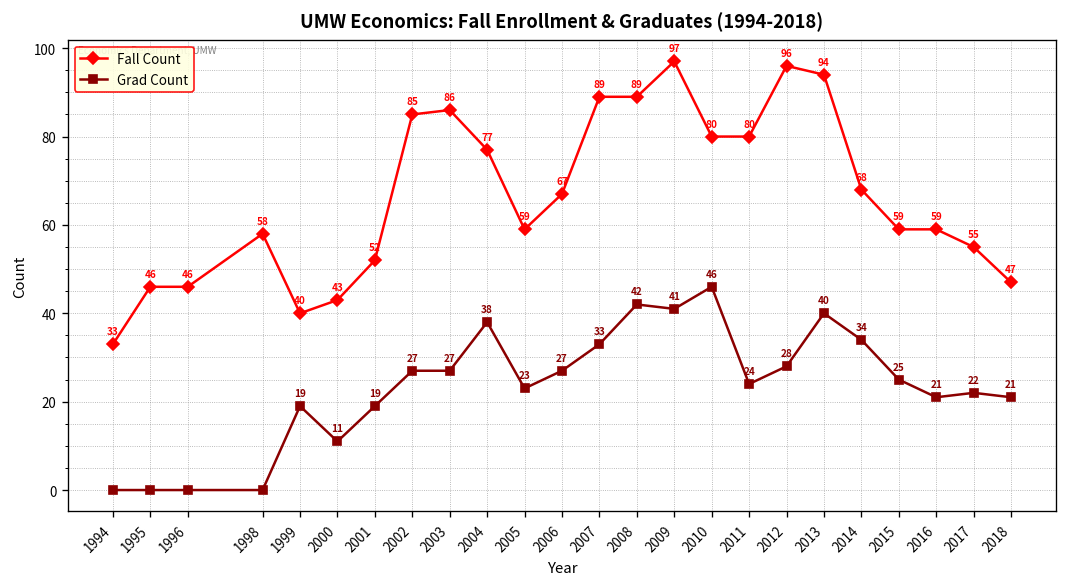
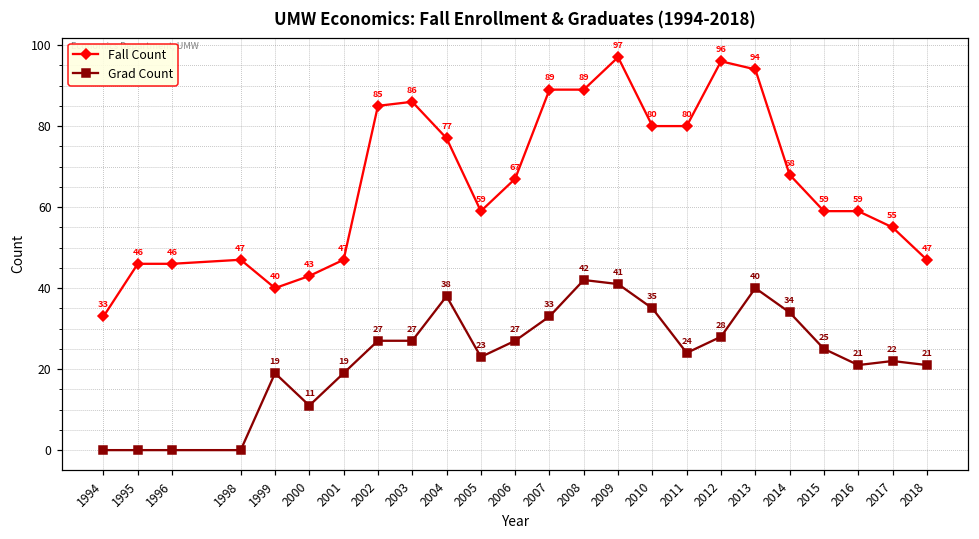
Fall Count, 1998: 58 -> 47
Fall Count, 2001: 52 -> 47
Grad Count, 2010: 46 -> 35
